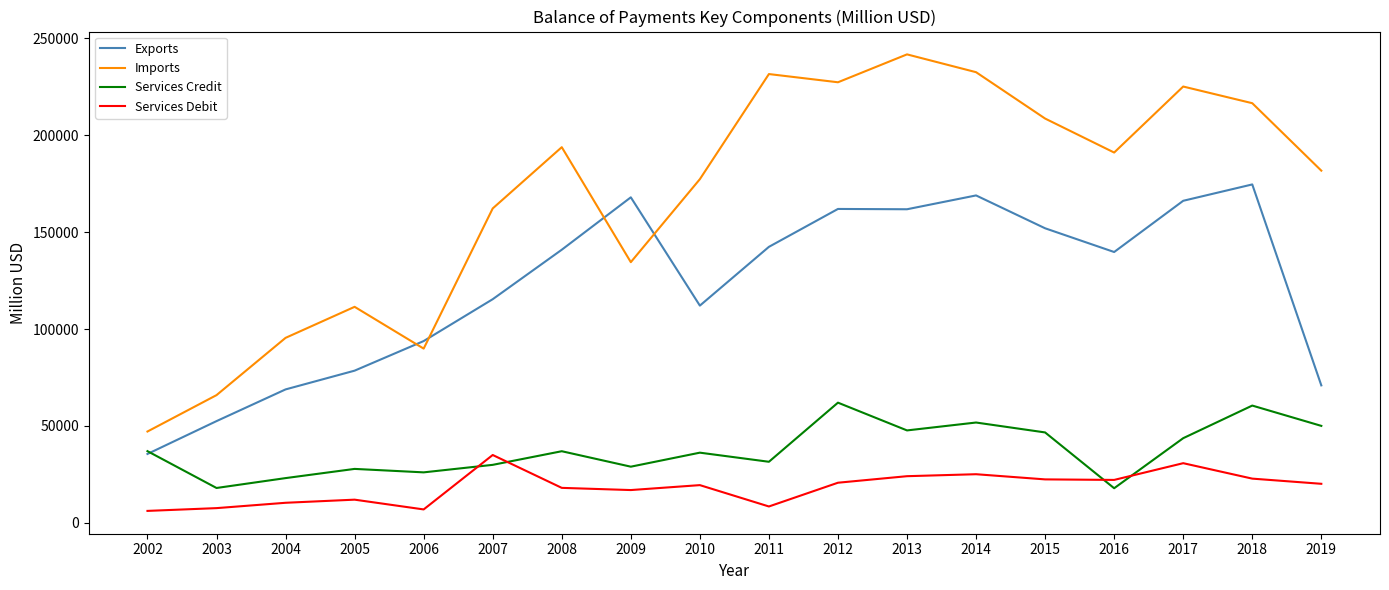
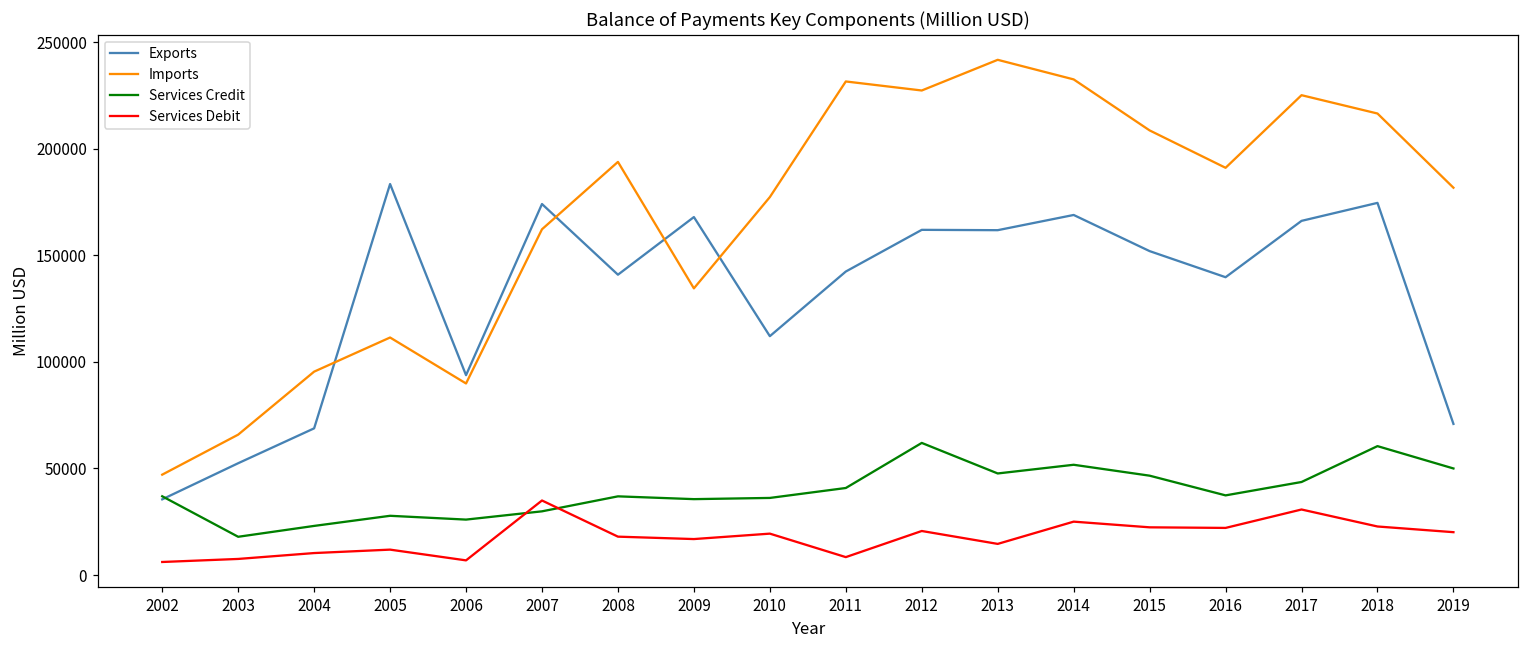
Exports, 2005: 79000 -> 183000
Exports, 2007: 115000 -> 174000
Services Credit, 2009: 29000 -> 36000
Services Credit, 2011: 31000 -> 41000
Services Debit, 2013: 24000 -> 15000
Services Credit, 2016: 18000 -> 37000
